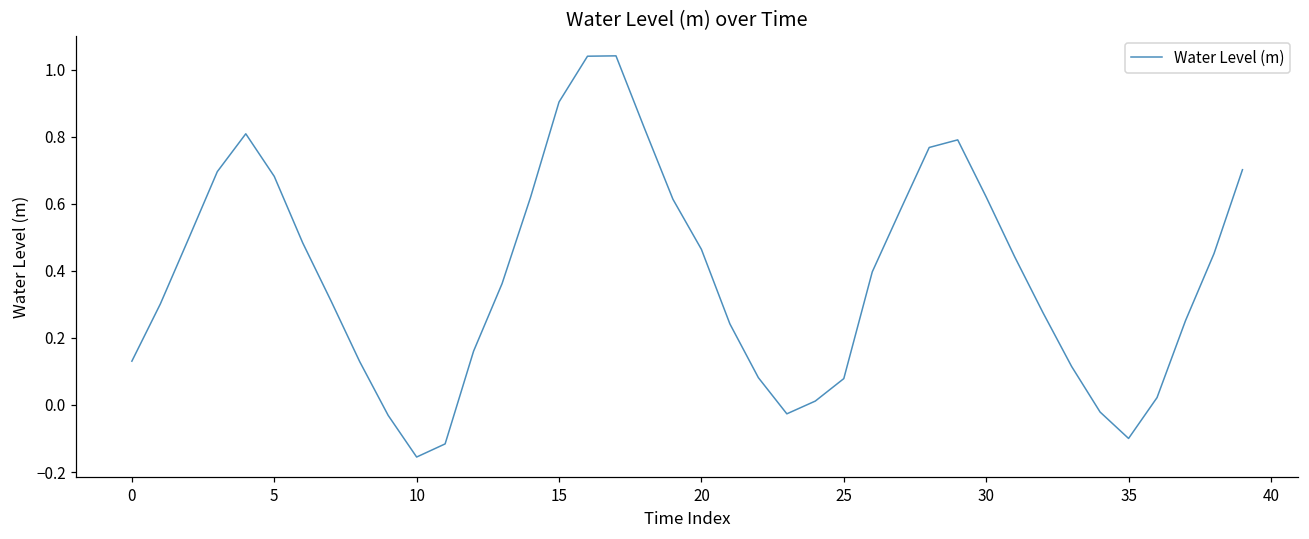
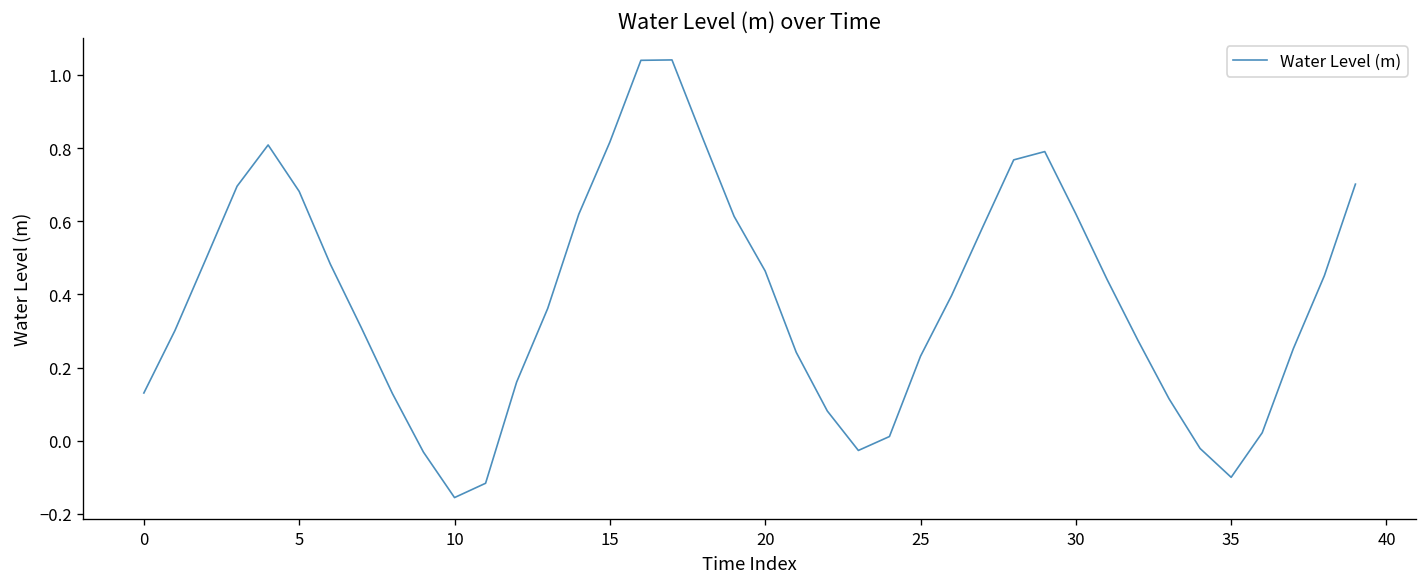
15: 0.90 -> 0.82
25: 0.08 -> 0.23
